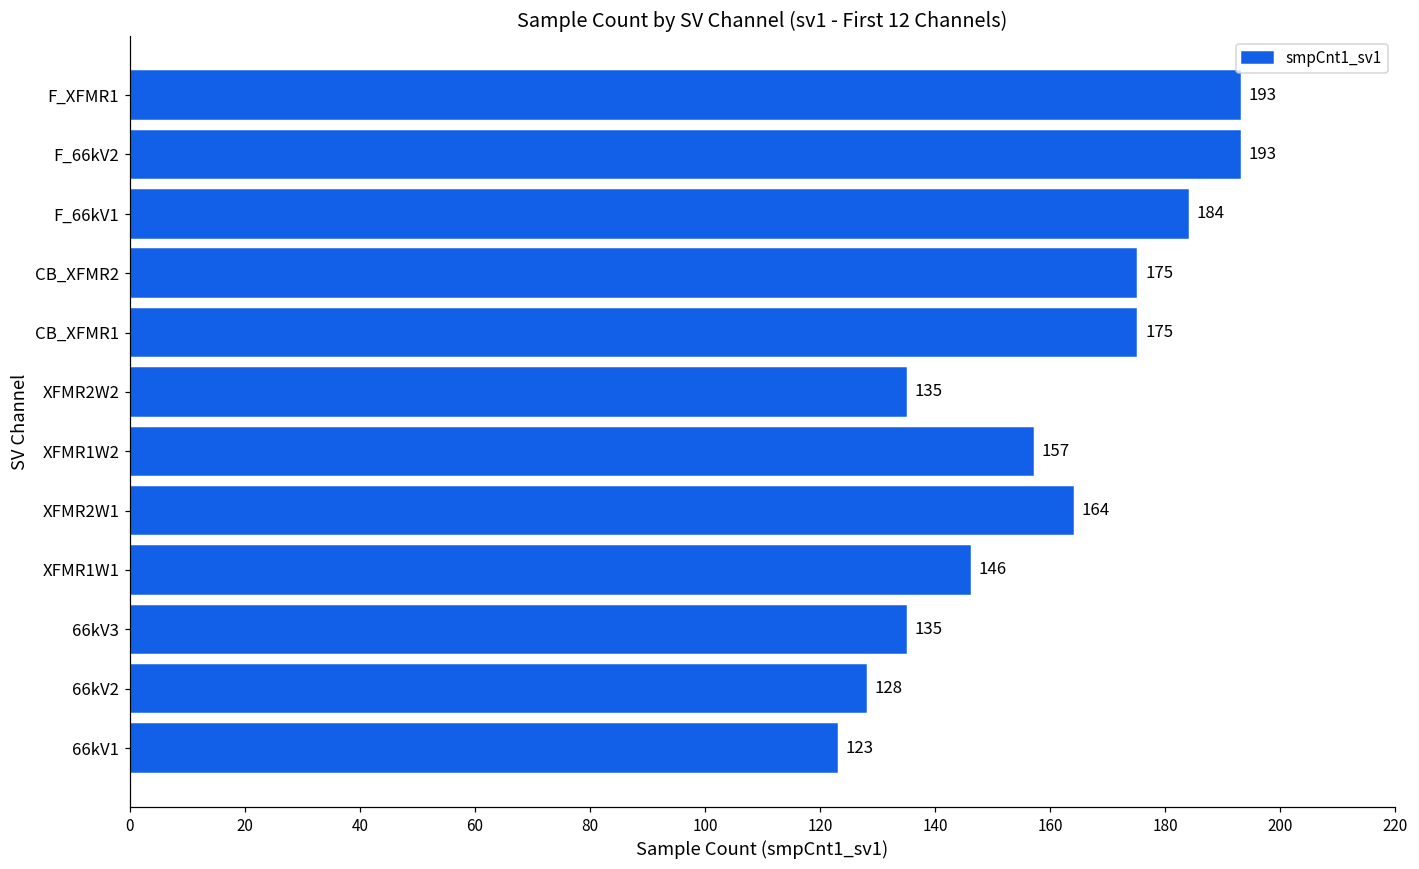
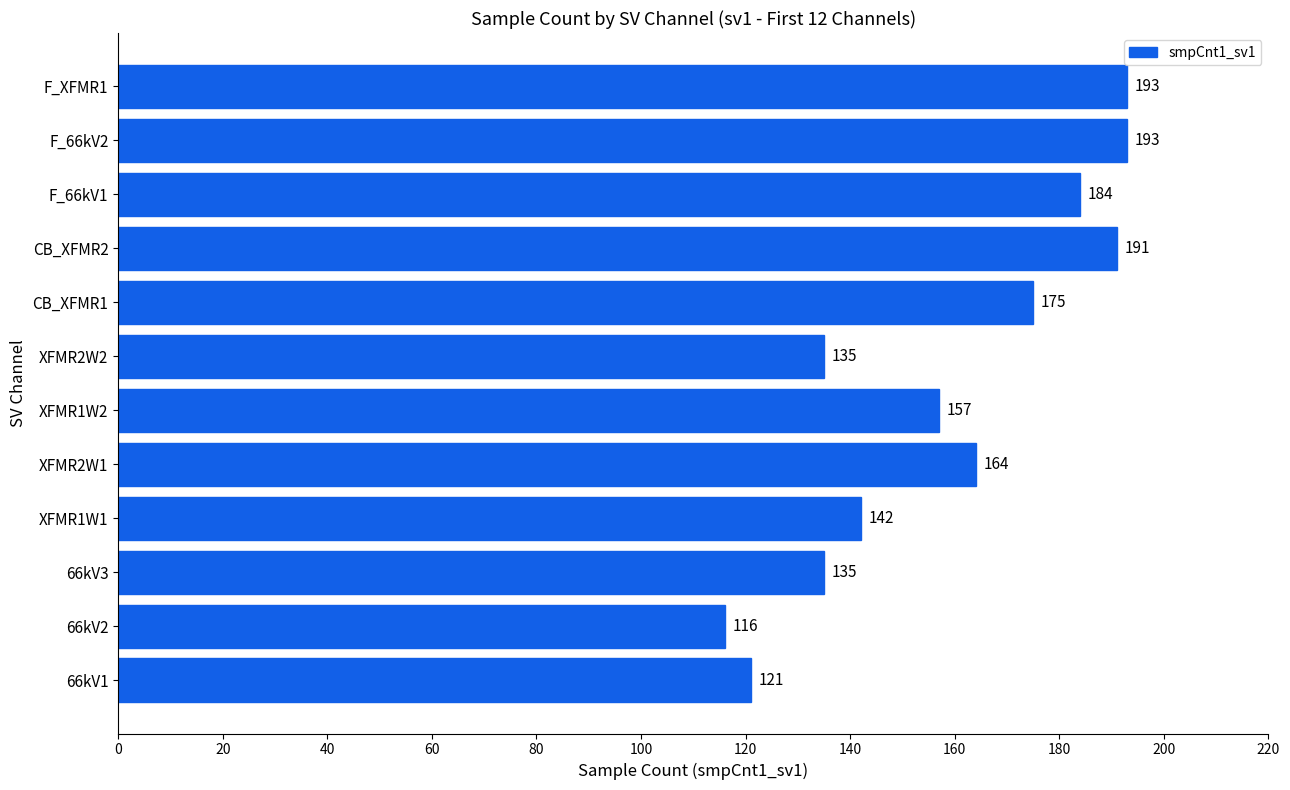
CB_XFMR2: 175 -> 191
XFMR1W1: 146 -> 142
66kV2: 128 -> 116
66kV1: 123 -> 121
